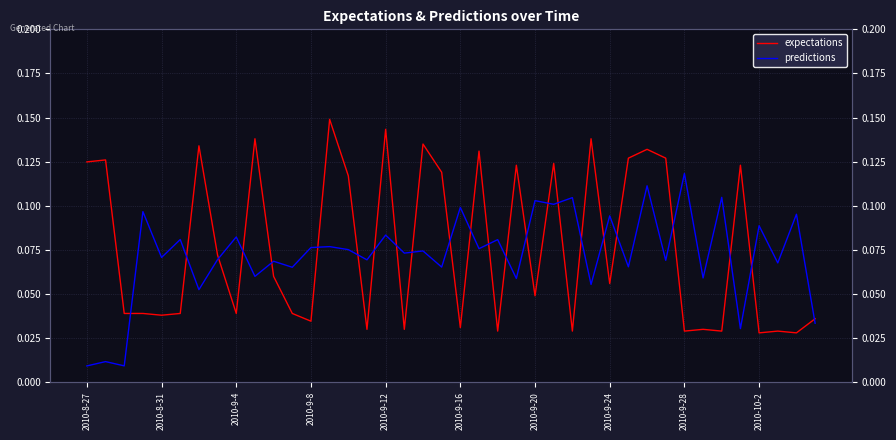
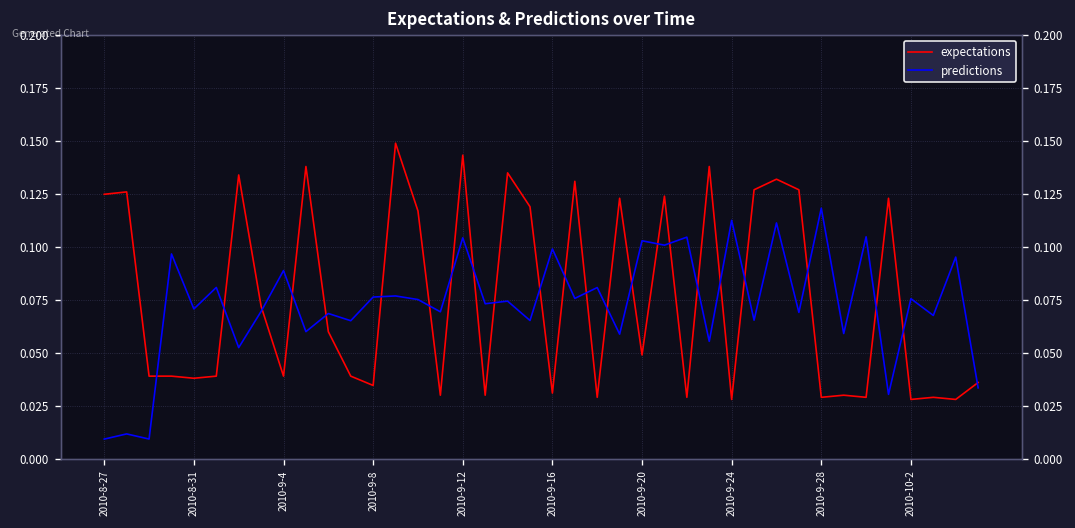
predictions, 2010-9-4: 0.082 -> 0.089
predictions, 2010-9-12: 0.083 -> 0.104
expectations, 2010-9-24: 0.056 -> 0.028
predictions, 2010-9-24: 0.094 -> 0.113
predictions, 2010-10-2: 0.089 -> 0.076
